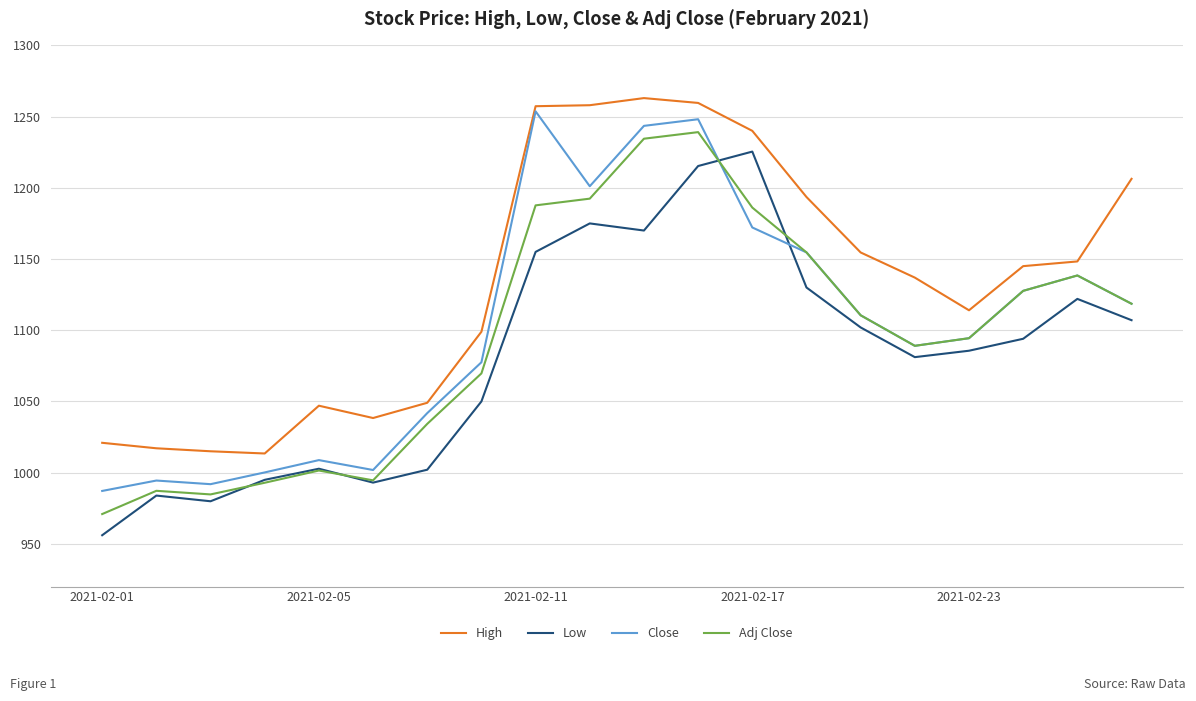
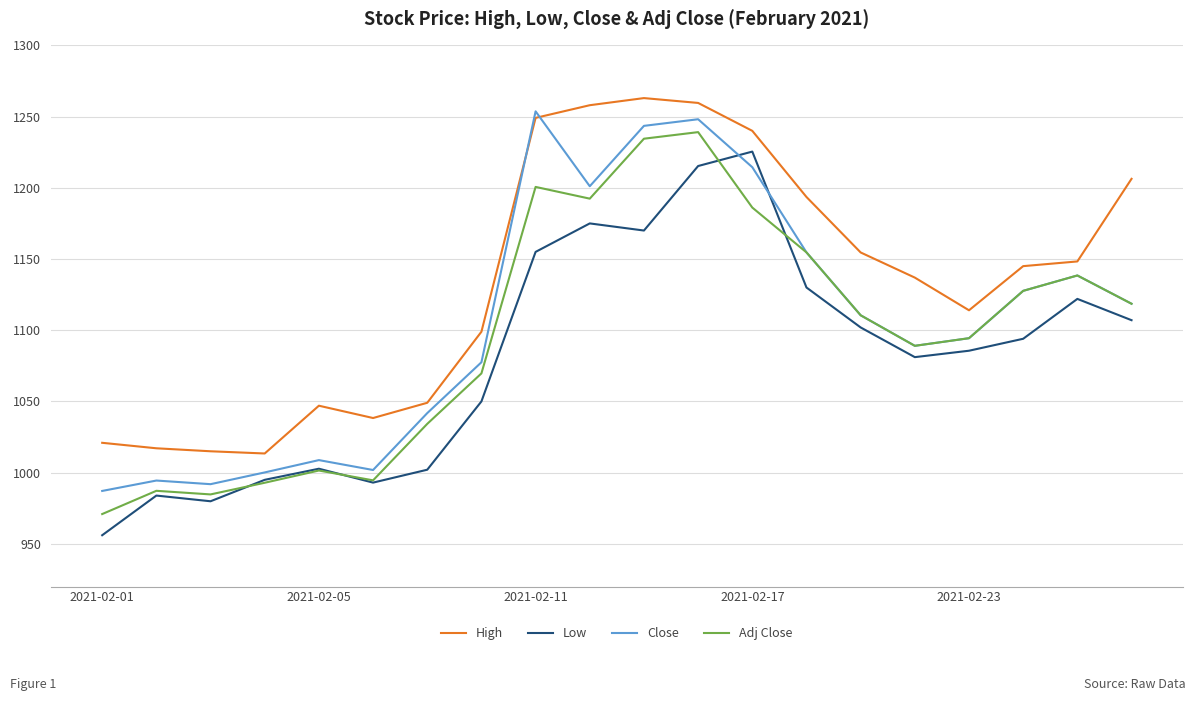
High, 2021-02-11: 1257 -> 1249
Adj Close, 2021-02-11: 1188 -> 1201
Close, 2021-02-17: 1172 -> 1214
